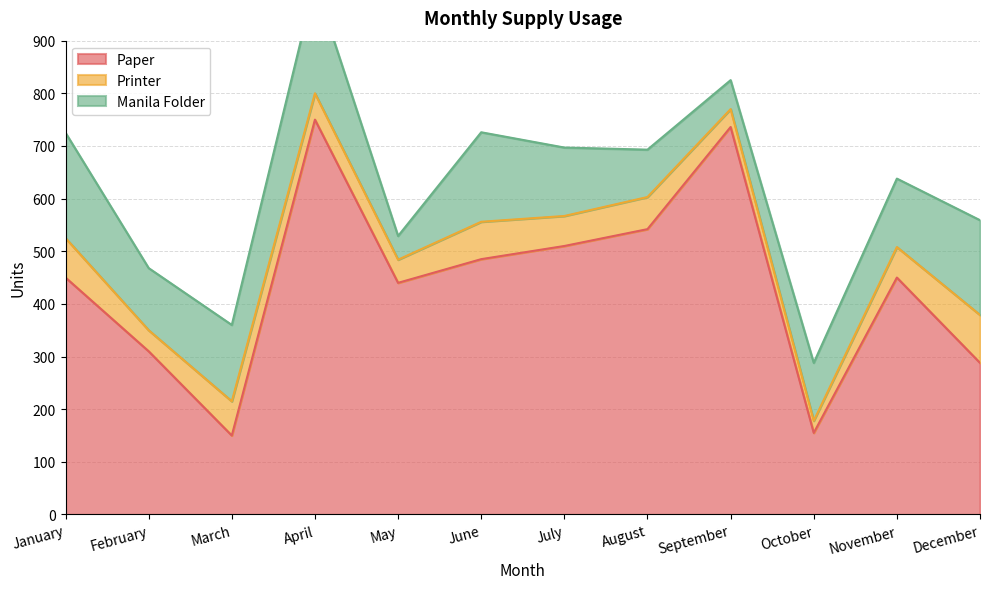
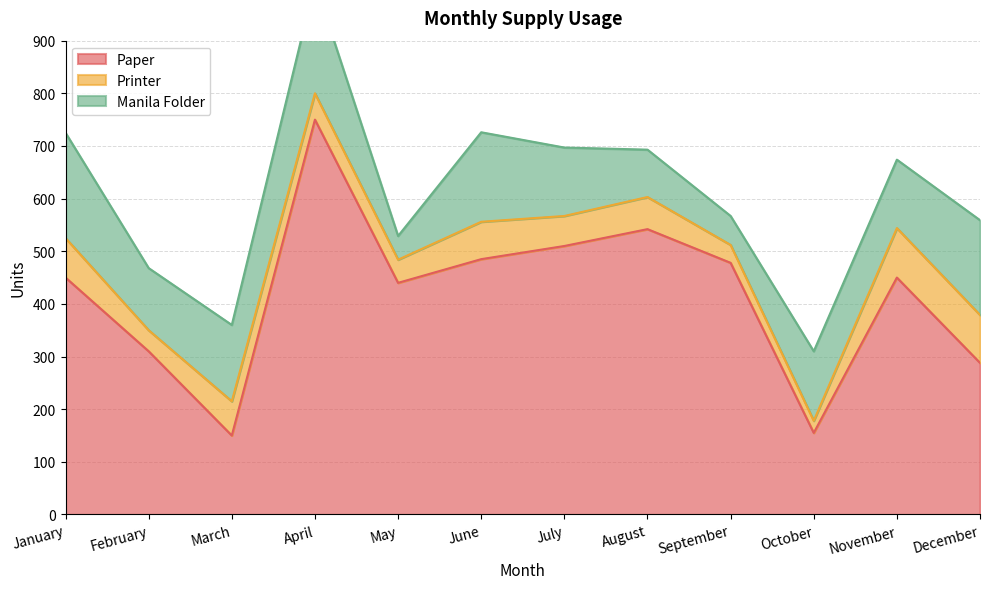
Paper, September: 740 -> 480
Manila Folder, October: 110 -> 130
Printer, November: 60 -> 90
